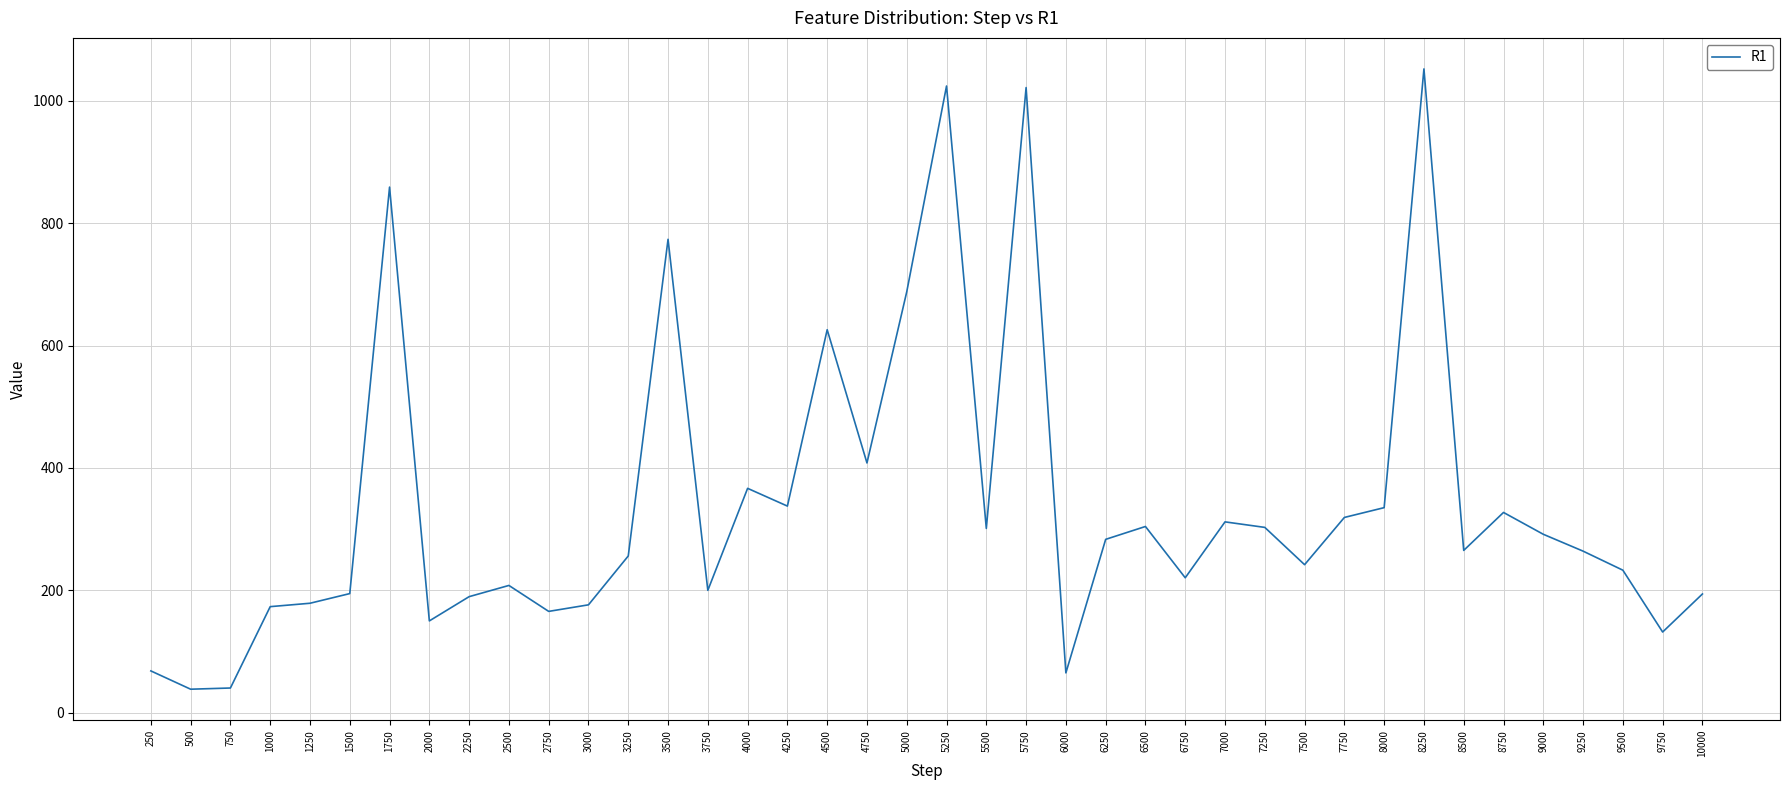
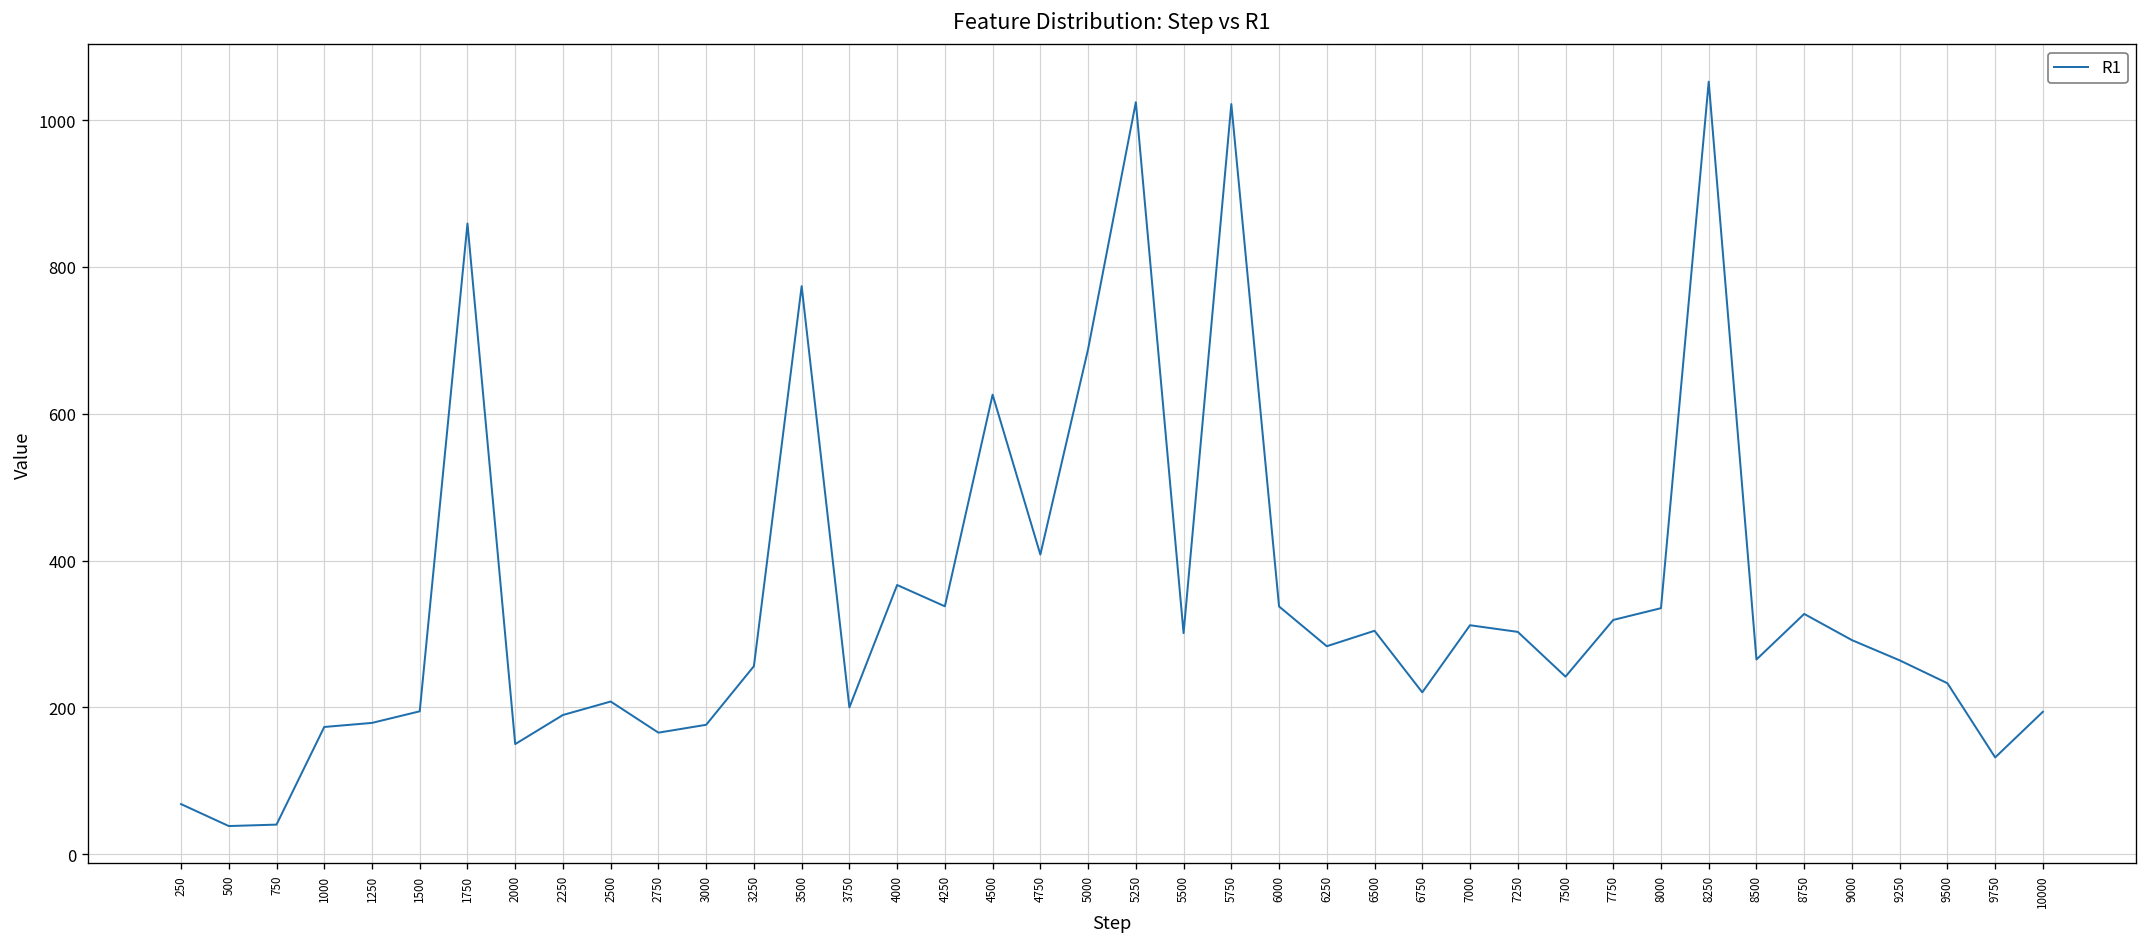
6000: 70 -> 340
